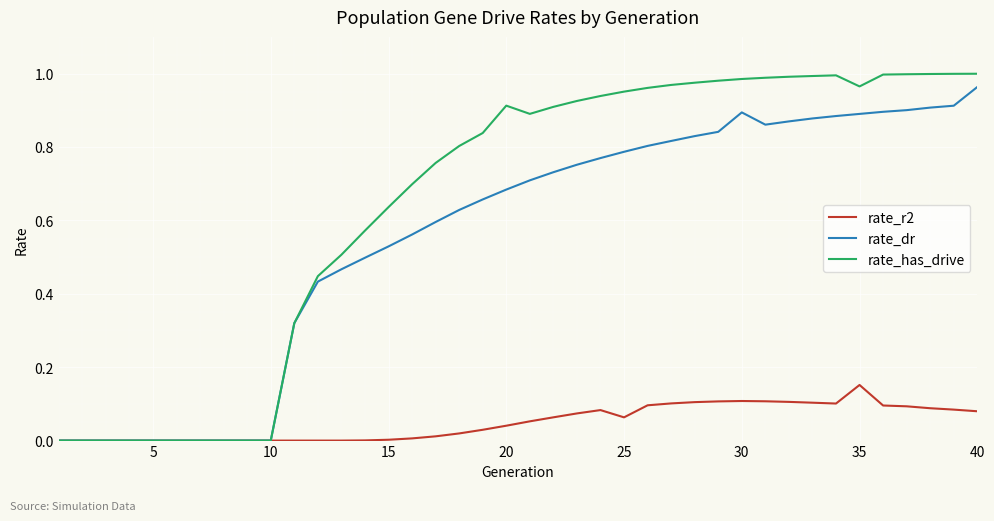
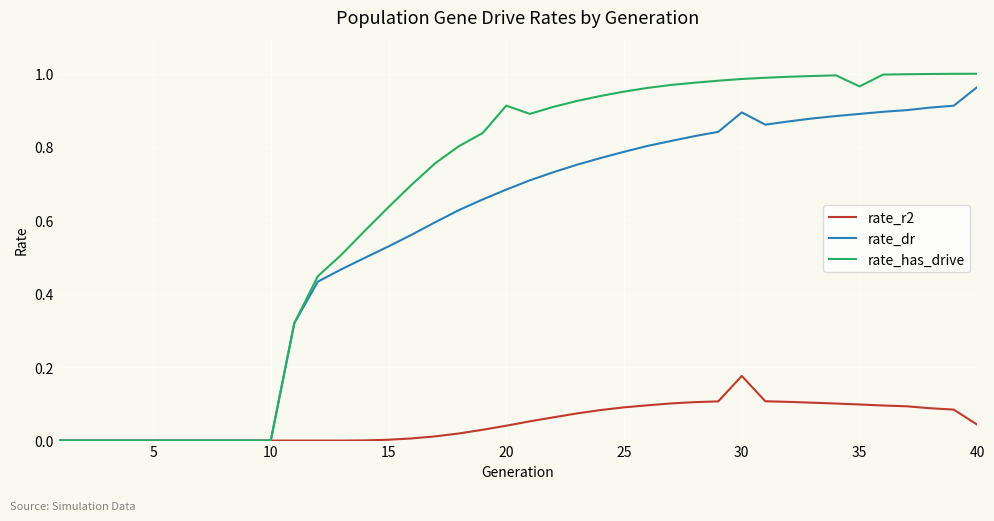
rate_r2, 25: 0.06 -> 0.09
rate_r2, 30: 0.11 -> 0.18
rate_r2, 35: 0.15 -> 0.10
rate_r2, 40: 0.08 -> 0.04
